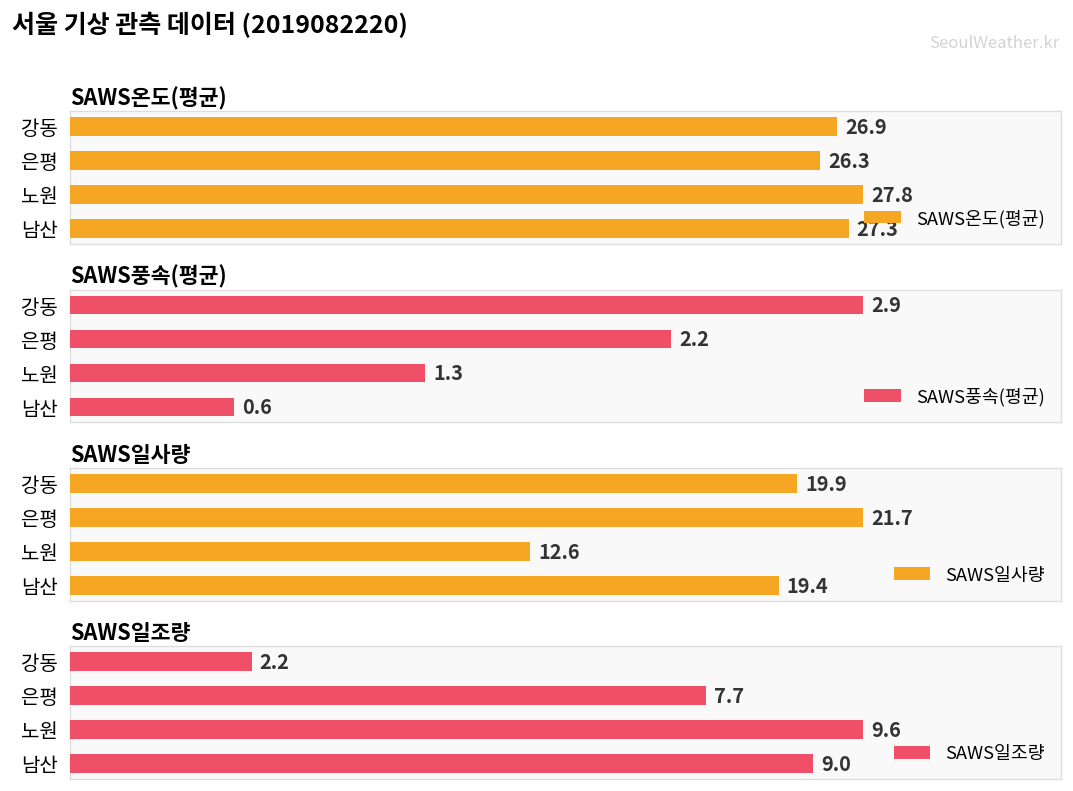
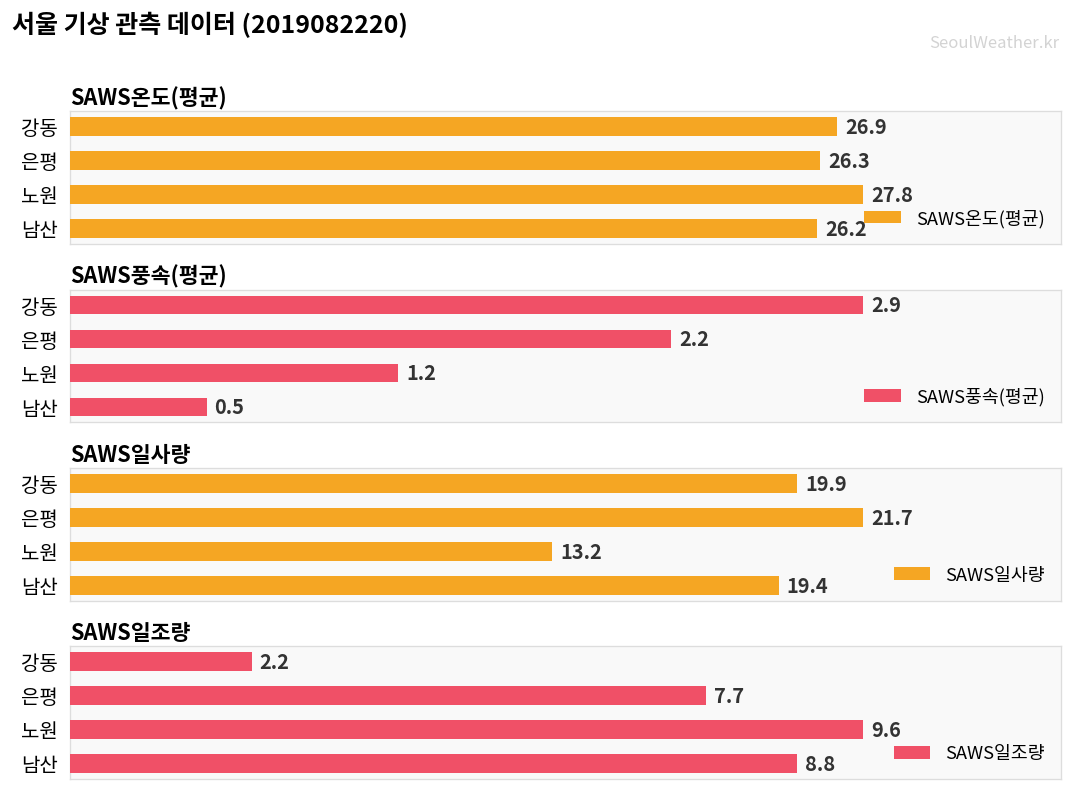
SAWS온도(평균), 남산: 27.3 -> 26.2
SAWS풍속(평균), 노원: 1.3 -> 1.2
SAWS풍속(평균), 남산: 0.6 -> 0.5
SAWS일사량, 노원: 12.6 -> 13.2
SAWS일조량, 남산: 9.0 -> 8.8
